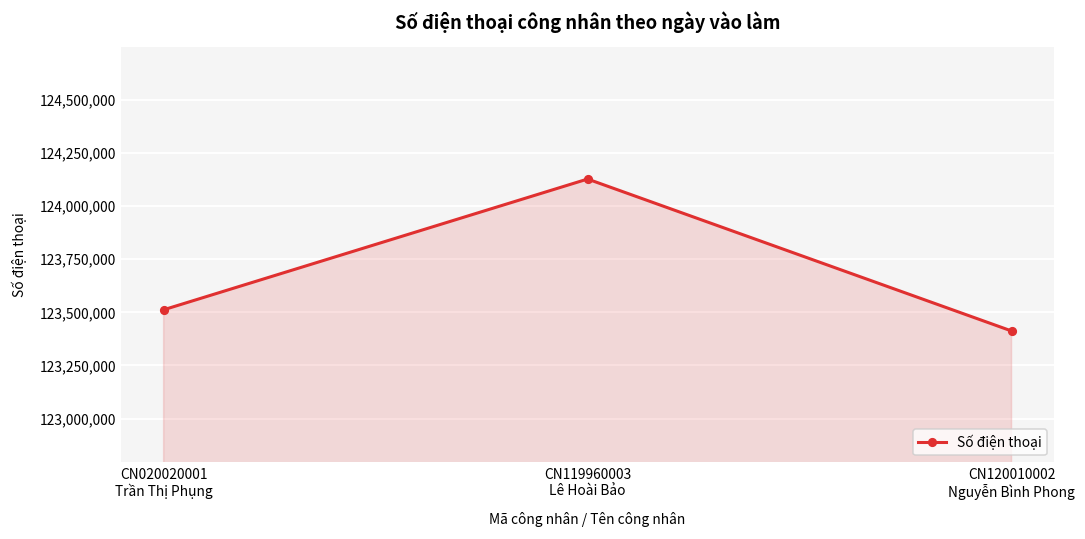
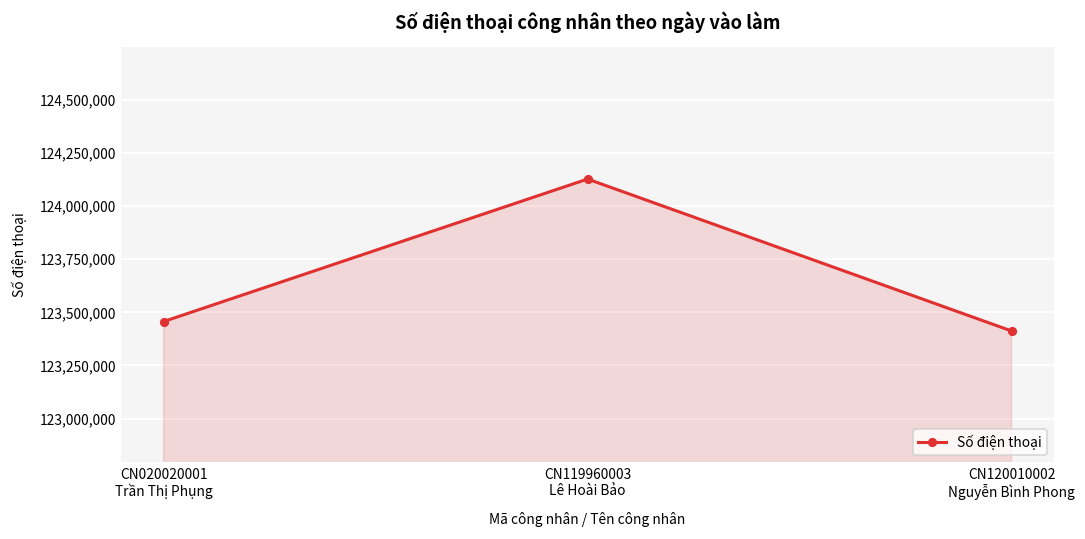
CN020020001 Trần Thị Phụng: 123,510,000 -> 123,460,000
